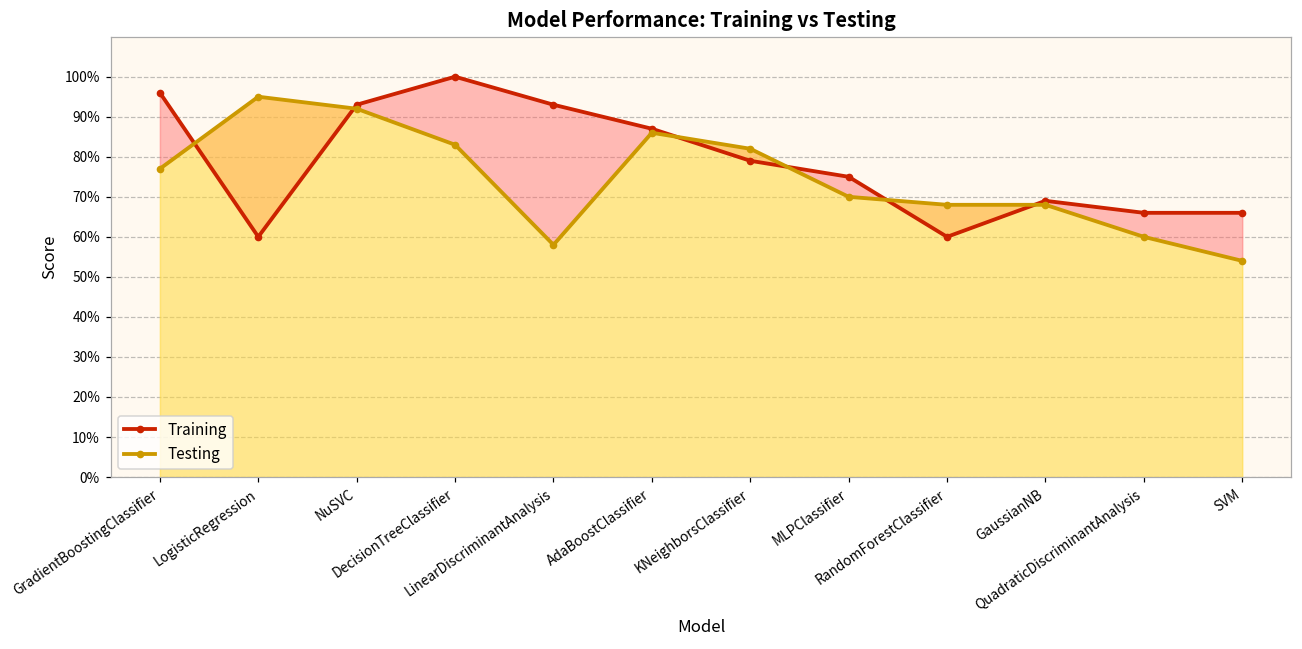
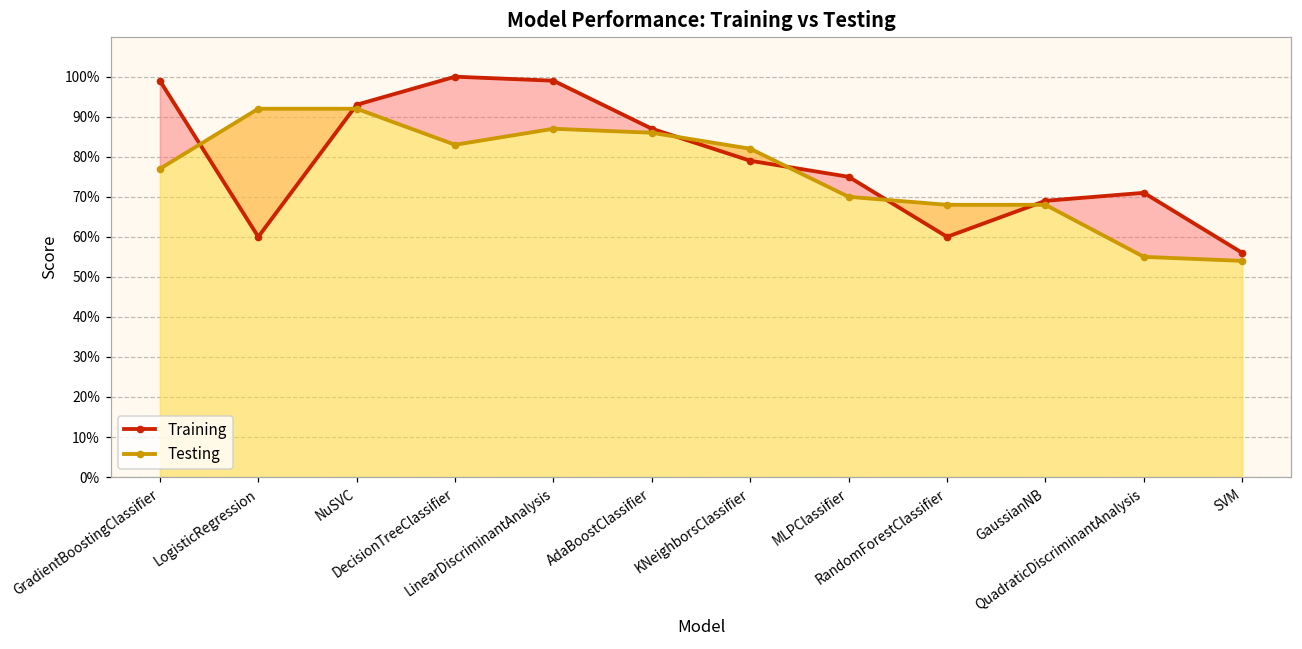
Training, GradientBoostingClassifier: 96% -> 99%
Testing, LogisticRegression: 95% -> 92%
Training, LinearDiscriminantAnalysis: 93% -> 99%
Testing, LinearDiscriminantAnalysis: 58% -> 87%
Training, QuadraticDiscriminantAnalysis: 66% -> 71%
Testing, QuadraticDiscriminantAnalysis: 60% -> 55%
Training, SVM: 66% -> 56%
